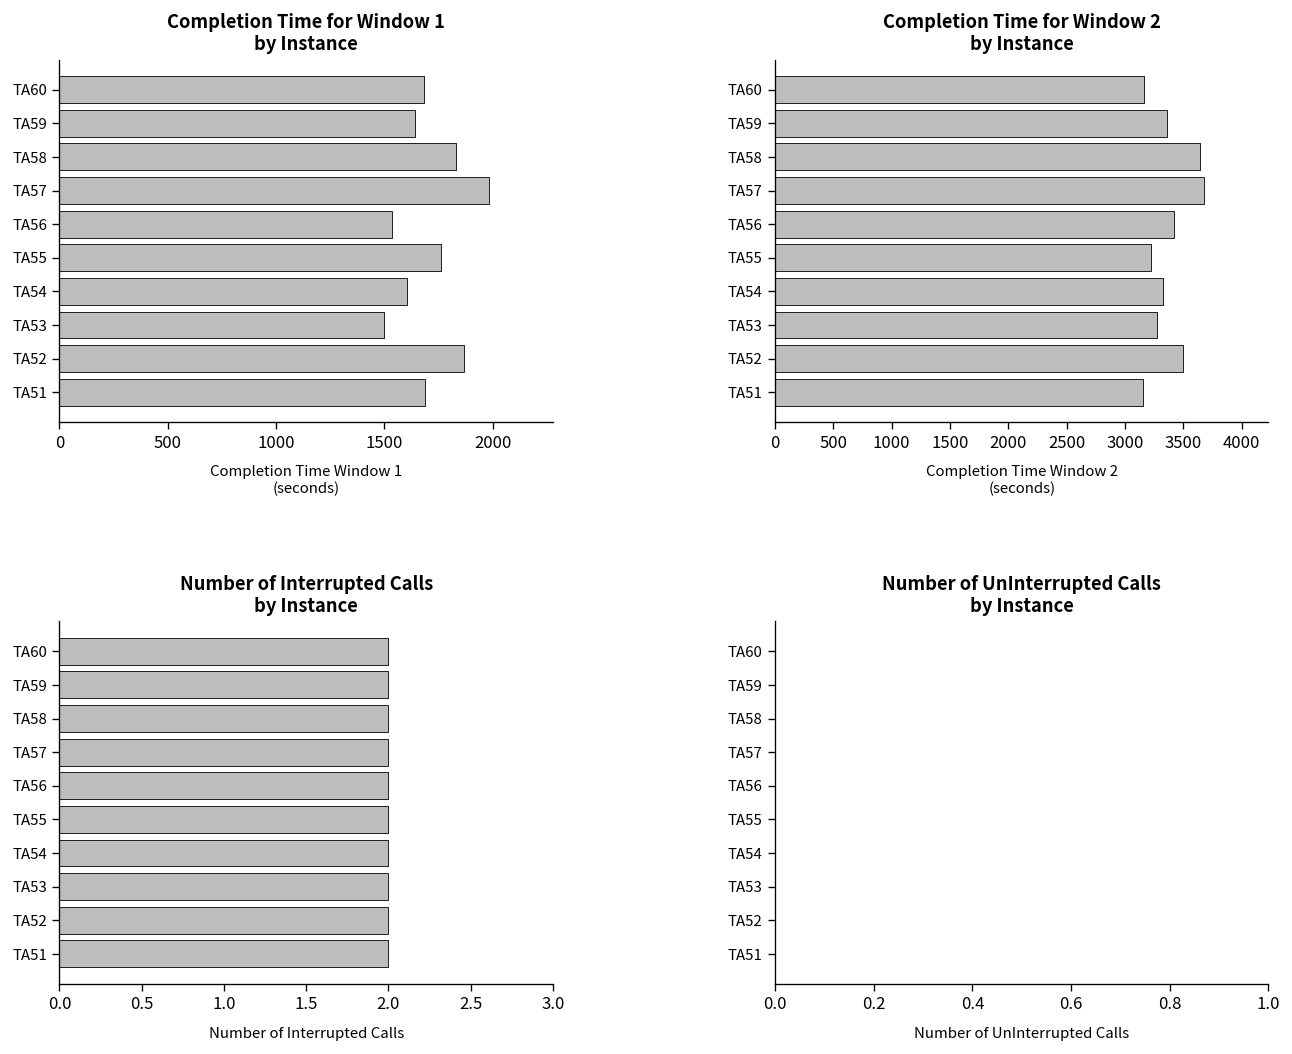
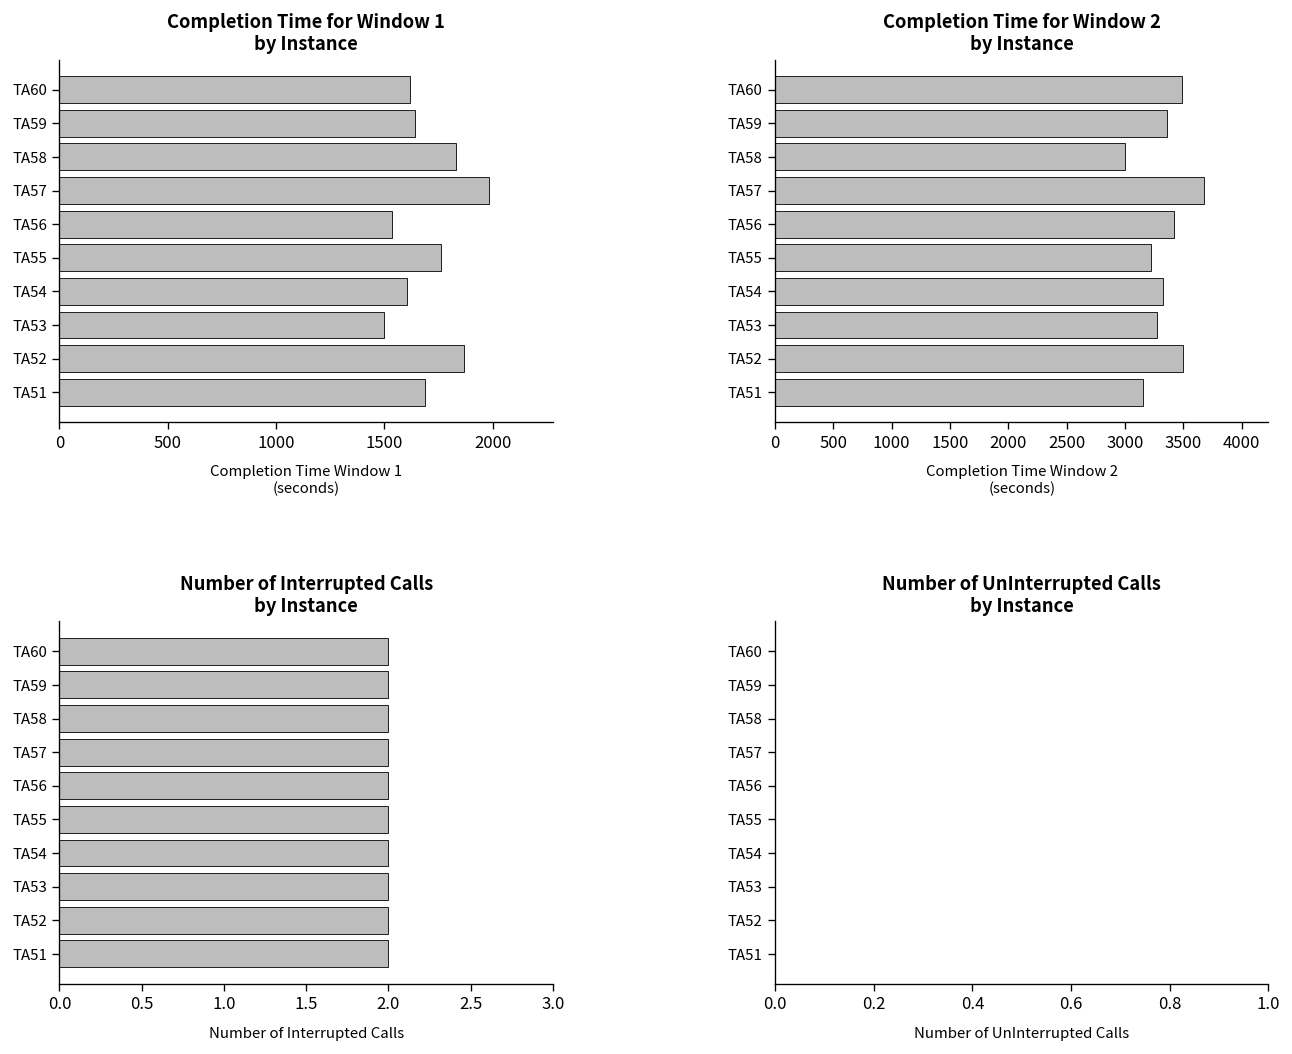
Completion Time for Window 1 by Instance, TA60: 1690 -> 1620
Completion Time for Window 2 by Instance, TA60: 3200 -> 3500
Completion Time for Window 2 by Instance, TA58: 3600 -> 3000
